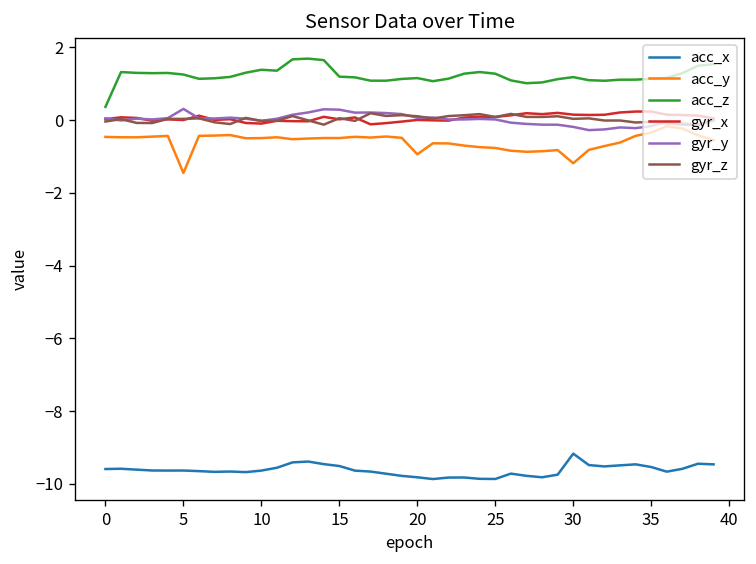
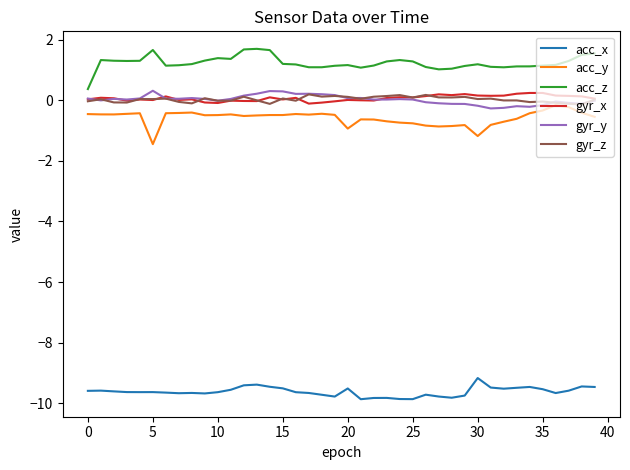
acc_z, 5: 1.3 -> 1.7
acc_x, 20: -9.8 -> -9.5
